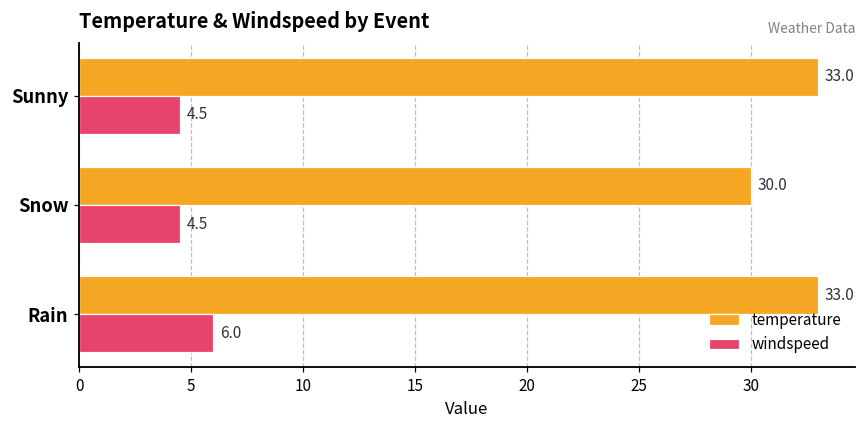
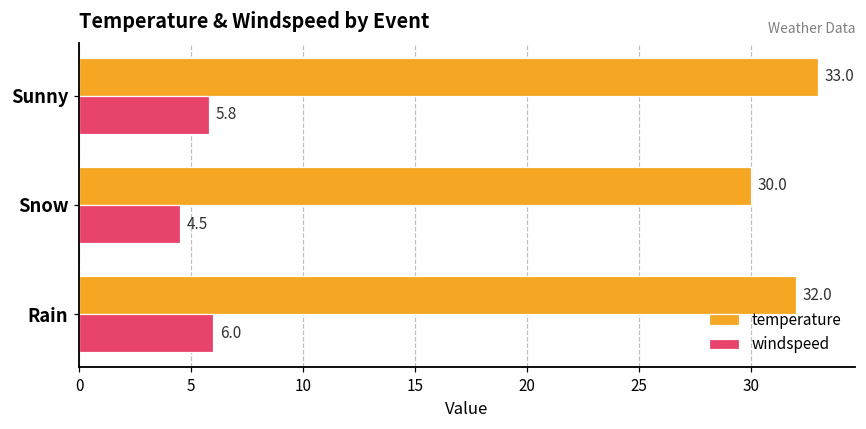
windspeed, Sunny: 4.5 -> 5.8
temperature, Rain: 33.0 -> 32.0
